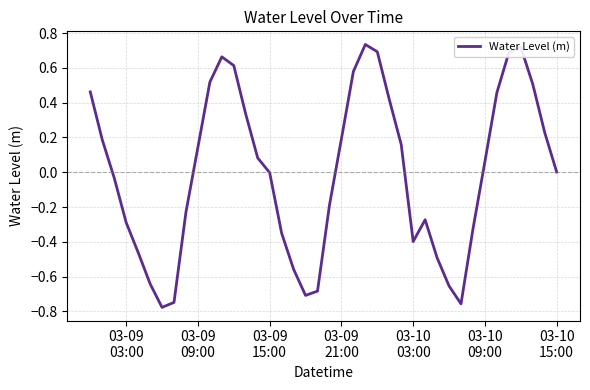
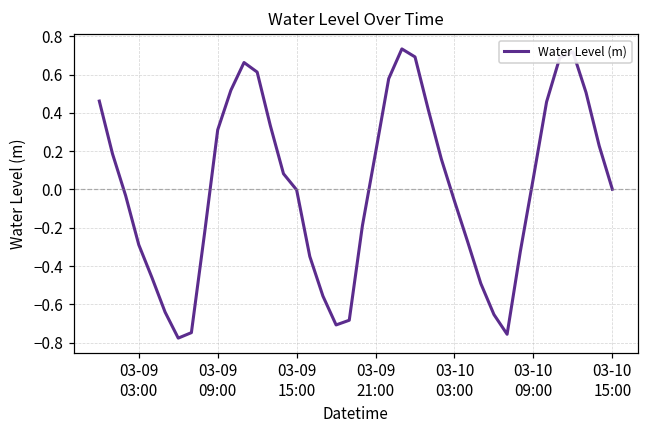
03-09 09:00: 0.14 -> 0.31
03-10 03:00: -0.40 -> -0.06
